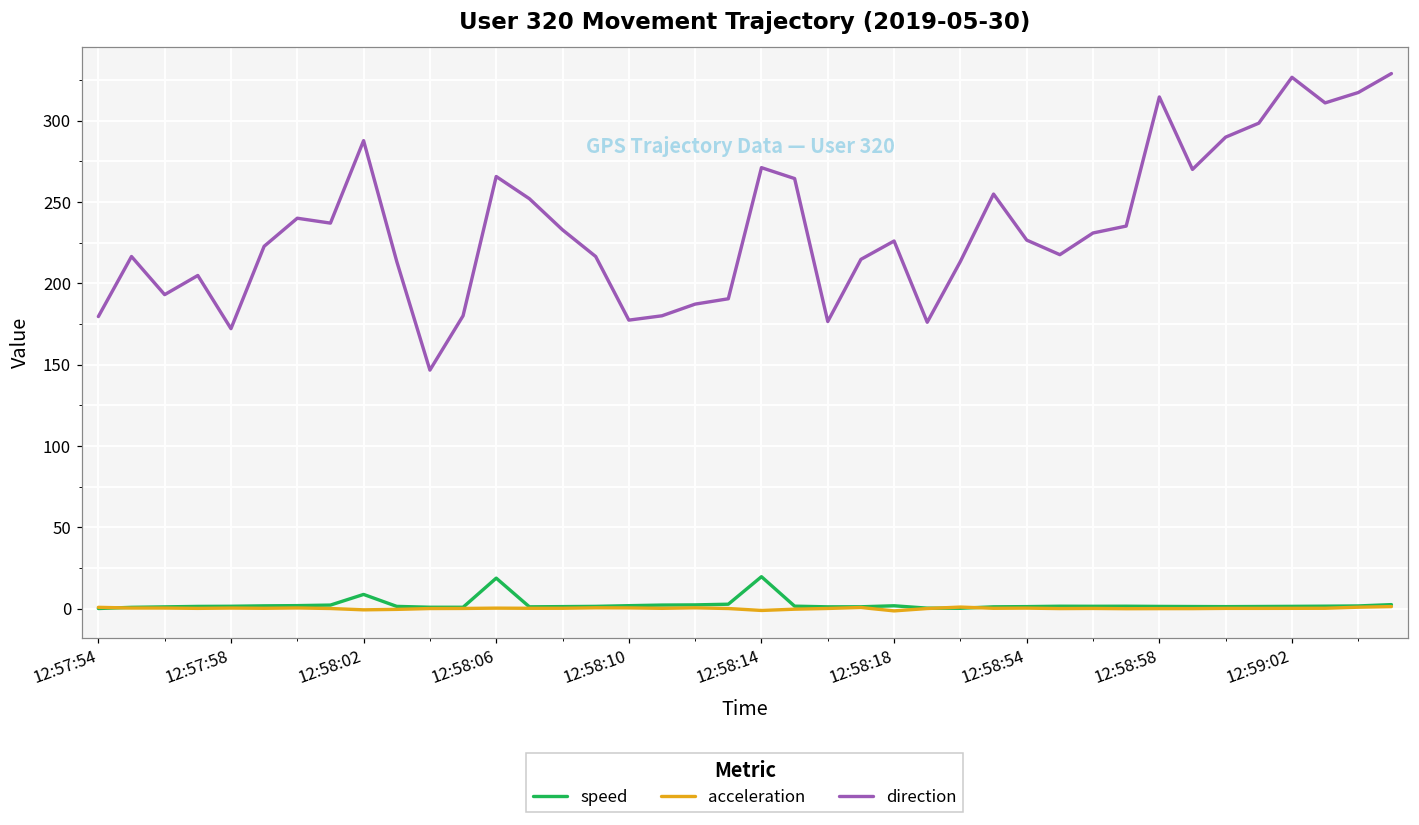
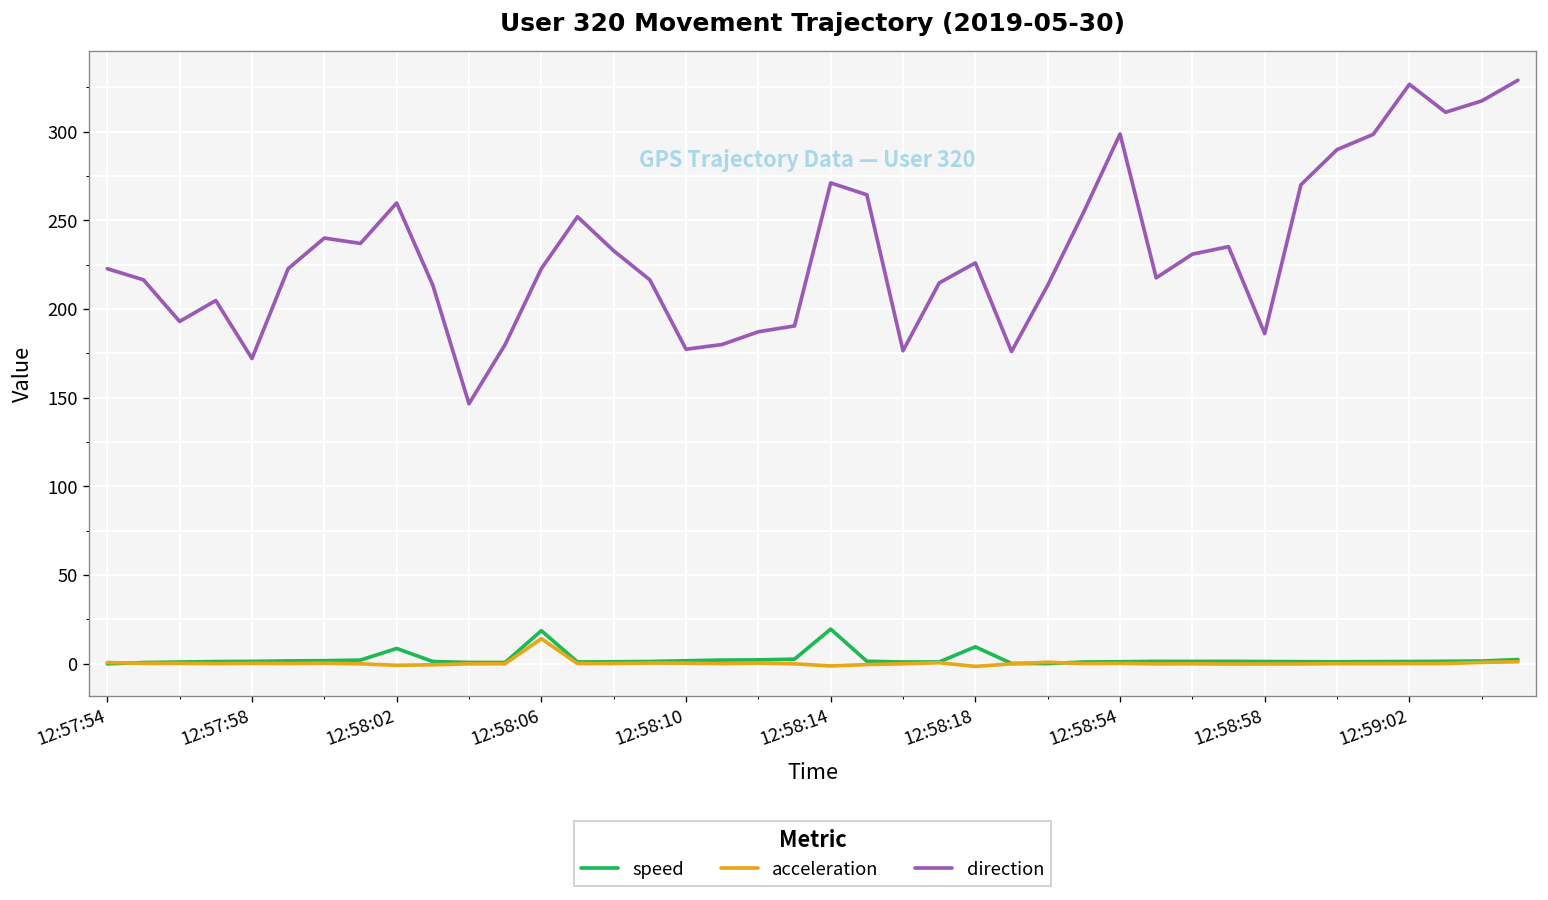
direction, 12:57:54: 180 -> 223
direction, 12:58:02: 288 -> 260
acceleration, 12:58:06: 0 -> 14
direction, 12:58:06: 266 -> 223
speed, 12:58:18: 2 -> 10
direction, 12:58:54: 227 -> 299
direction, 12:58:58: 315 -> 186
